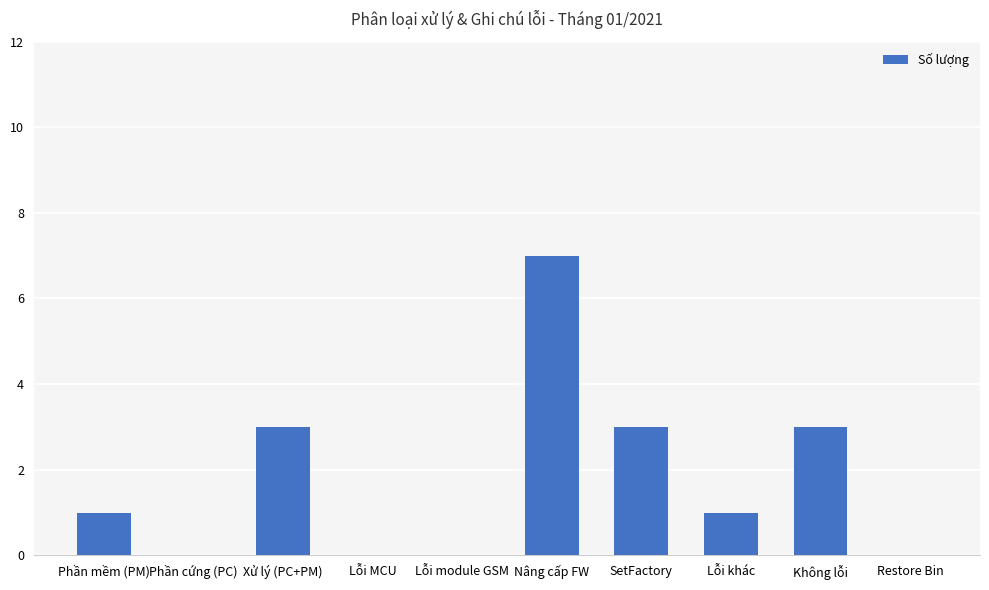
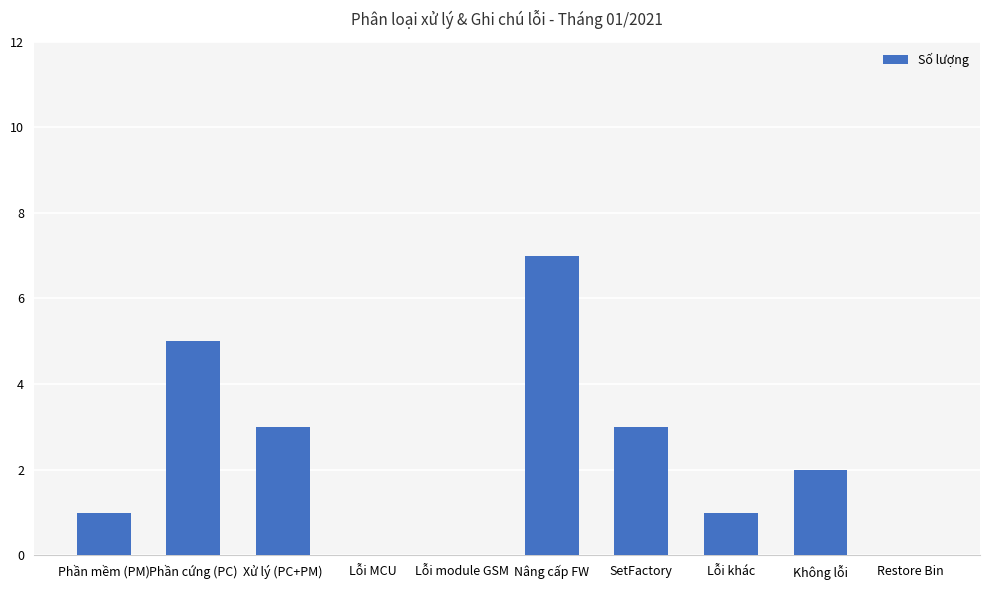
Phần cứng (PC): 0 -> 5
Không lỗi: 3 -> 2
